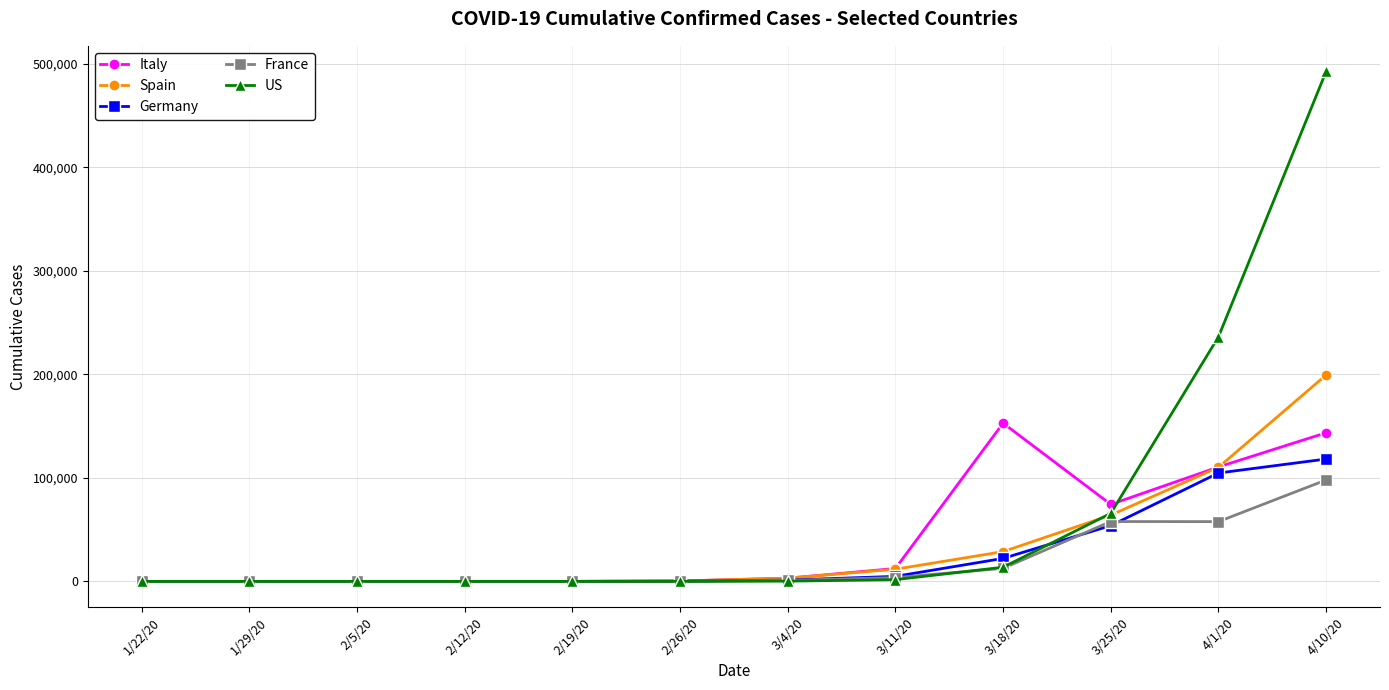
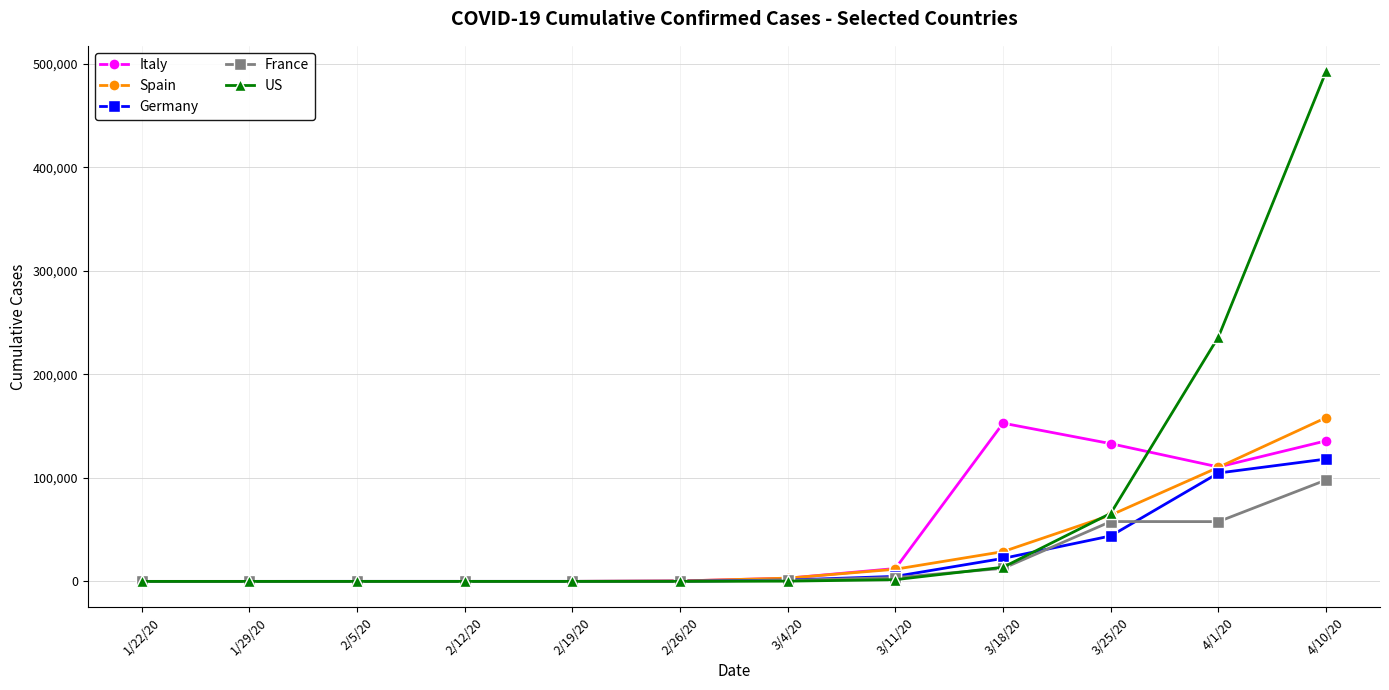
Italy, 3/25/20: 74,000 -> 133,000
Germany, 3/25/20: 54,000 -> 44,000
Italy, 4/10/20: 144,000 -> 136,000
Spain, 4/10/20: 200,000 -> 158,000
